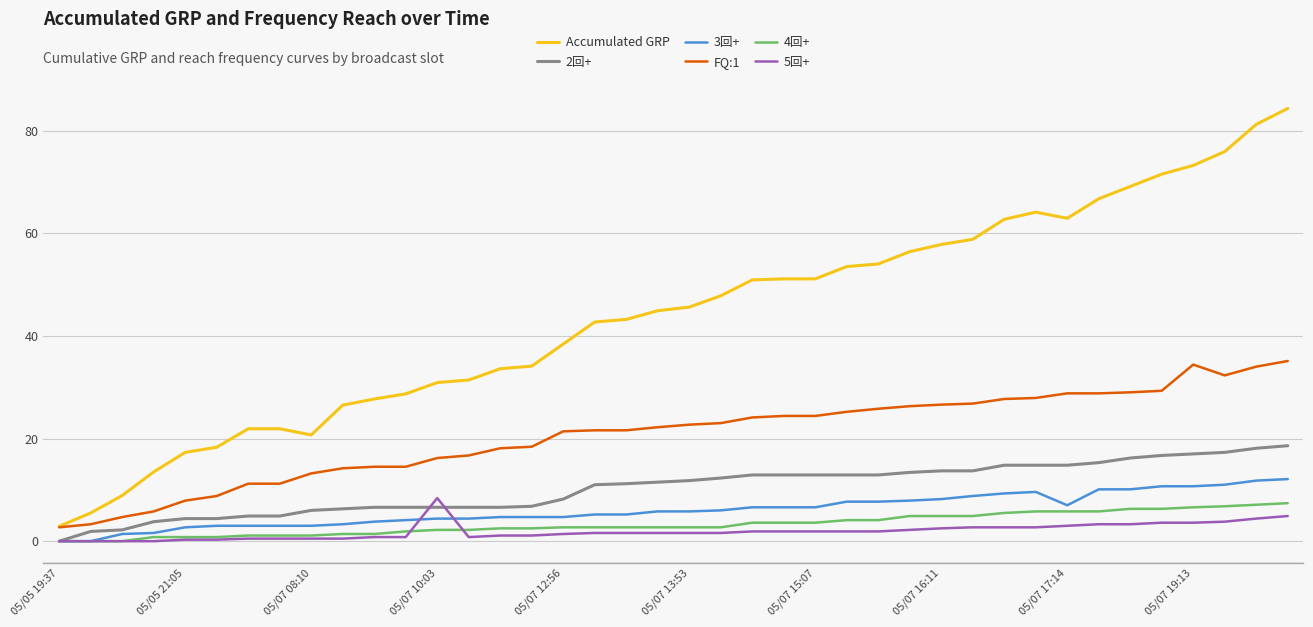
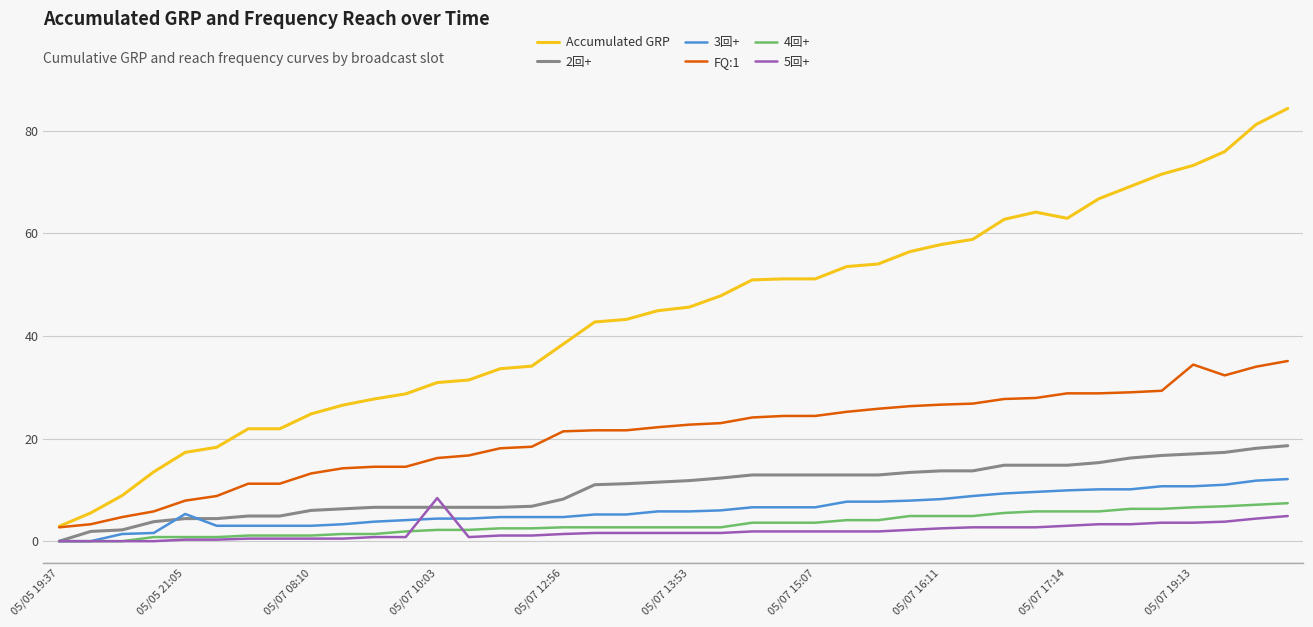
3回+, 05/05 21:05: 3 -> 5
Accumulated GRP, 05/07 08:10: 21 -> 25
3回+, 05/07 17:14: 7 -> 10
